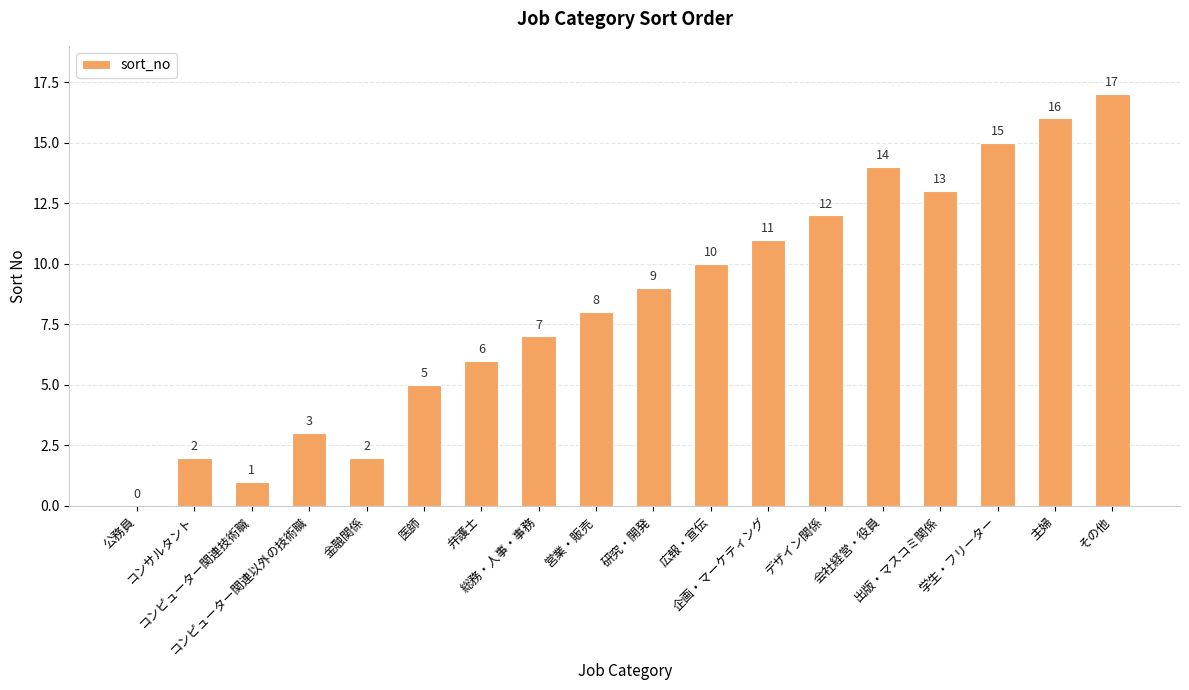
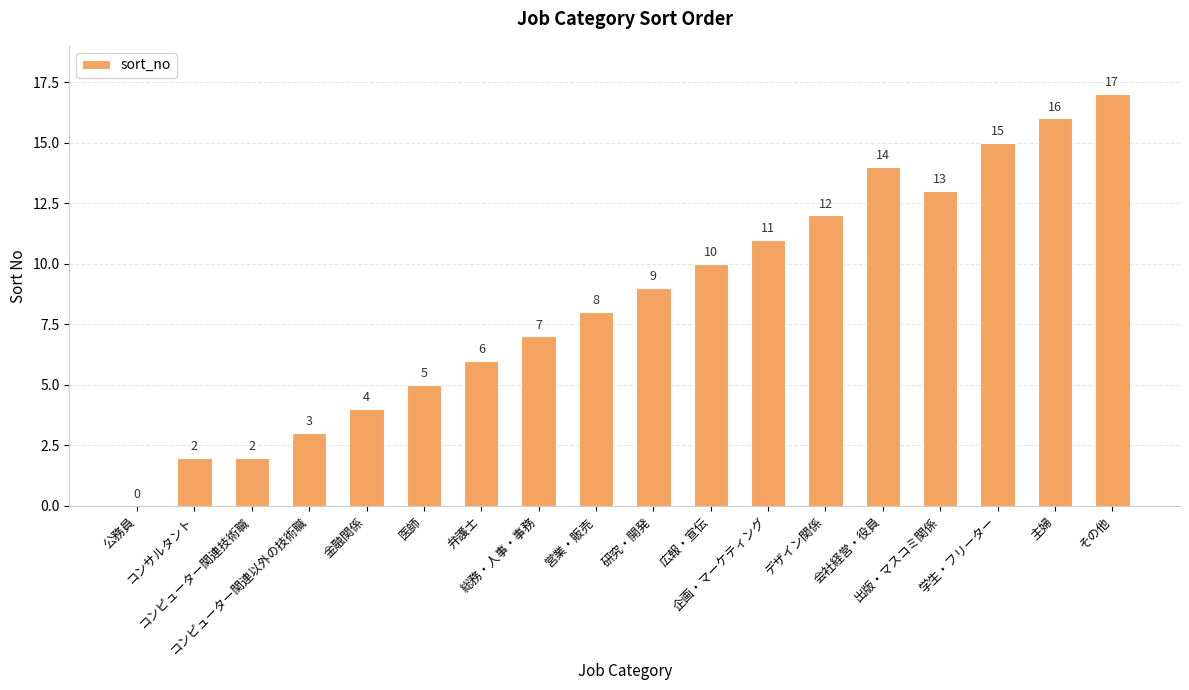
コンピューター関連技術職: 1 -> 2
金融関係: 2 -> 4
